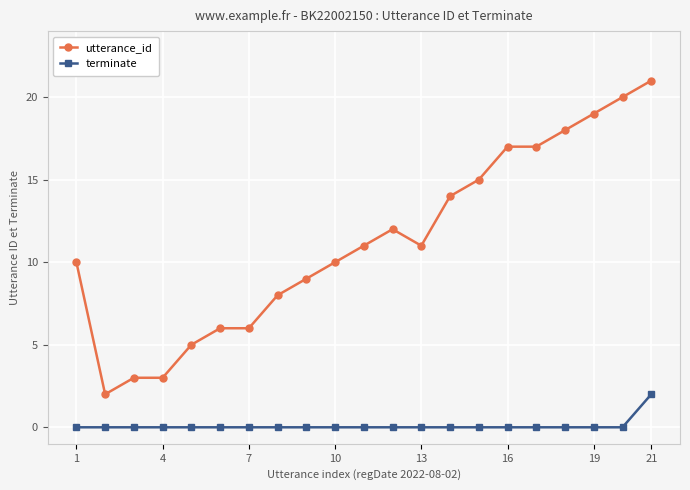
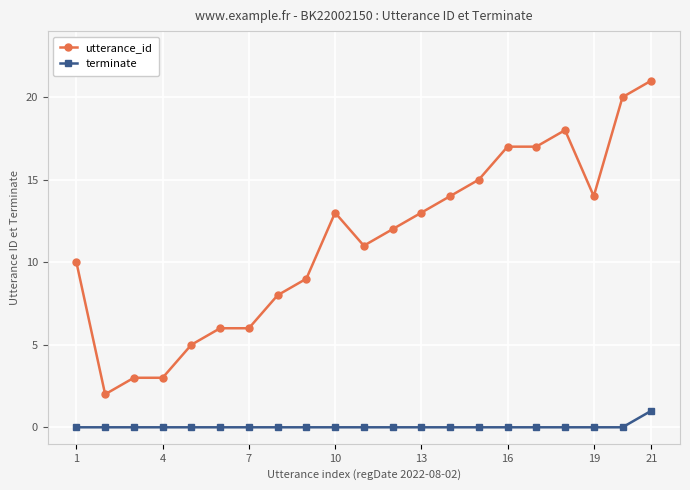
utterance_id, 10: 10 -> 13
utterance_id, 13: 11 -> 13
utterance_id, 19: 19 -> 14
terminate, 21: 2 -> 1
